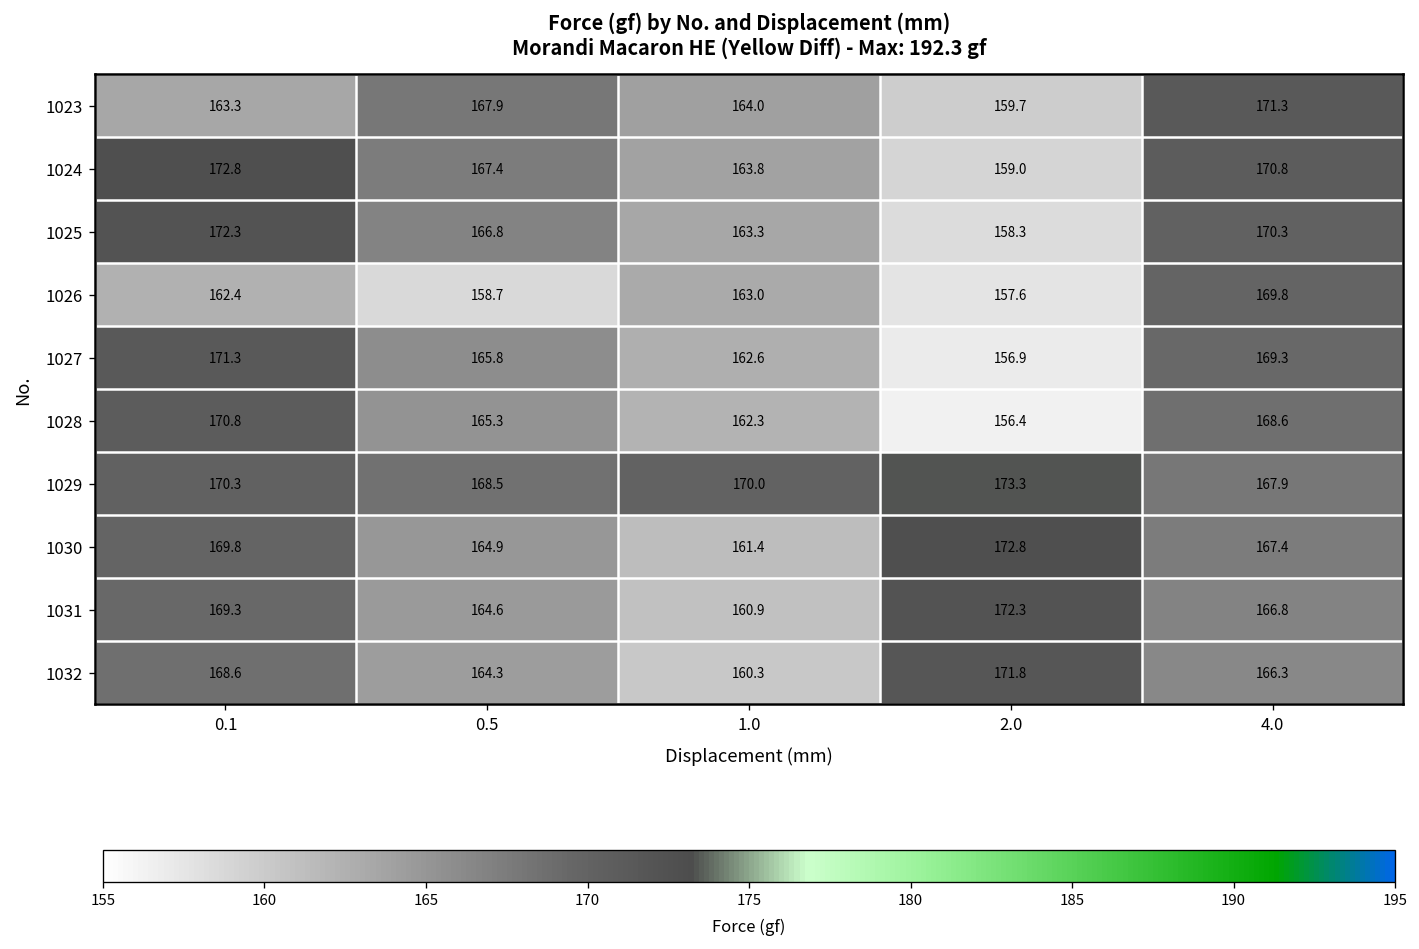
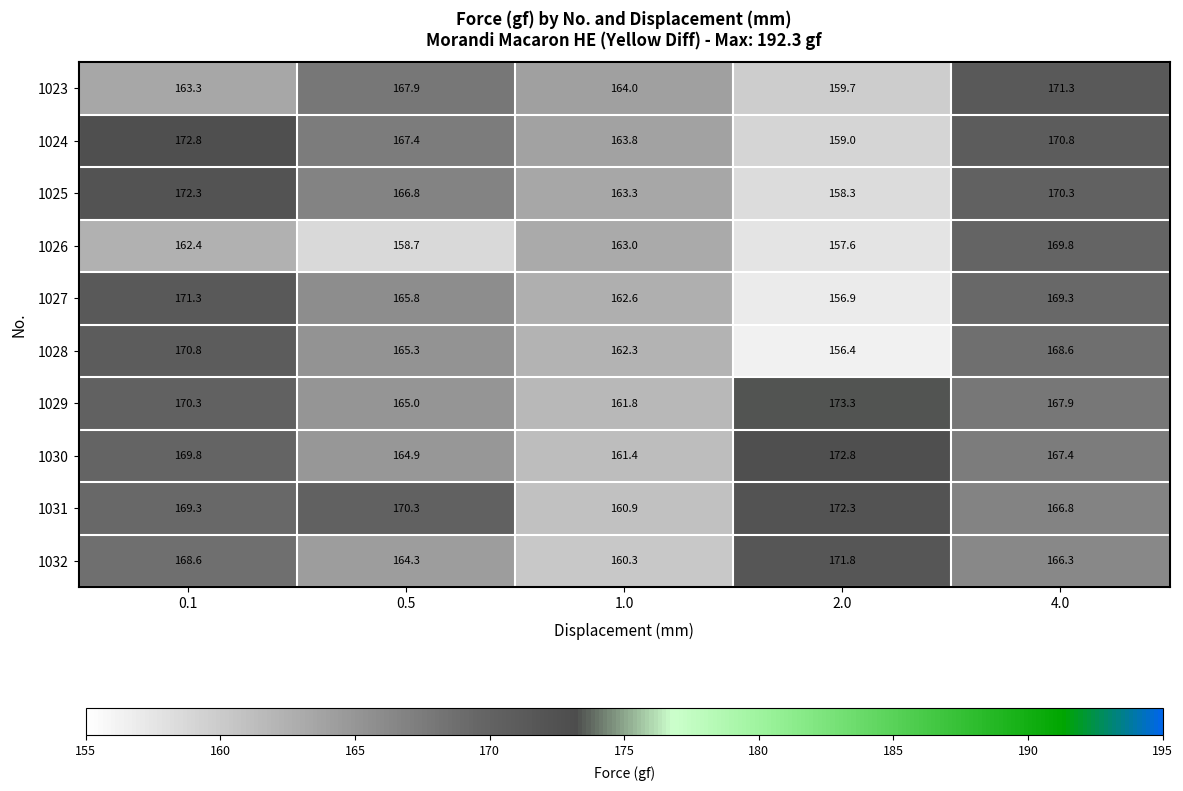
1029, 0.5: 168.5 -> 165.0
1029, 1.0: 170.0 -> 161.8
1031, 0.5: 164.6 -> 170.3
